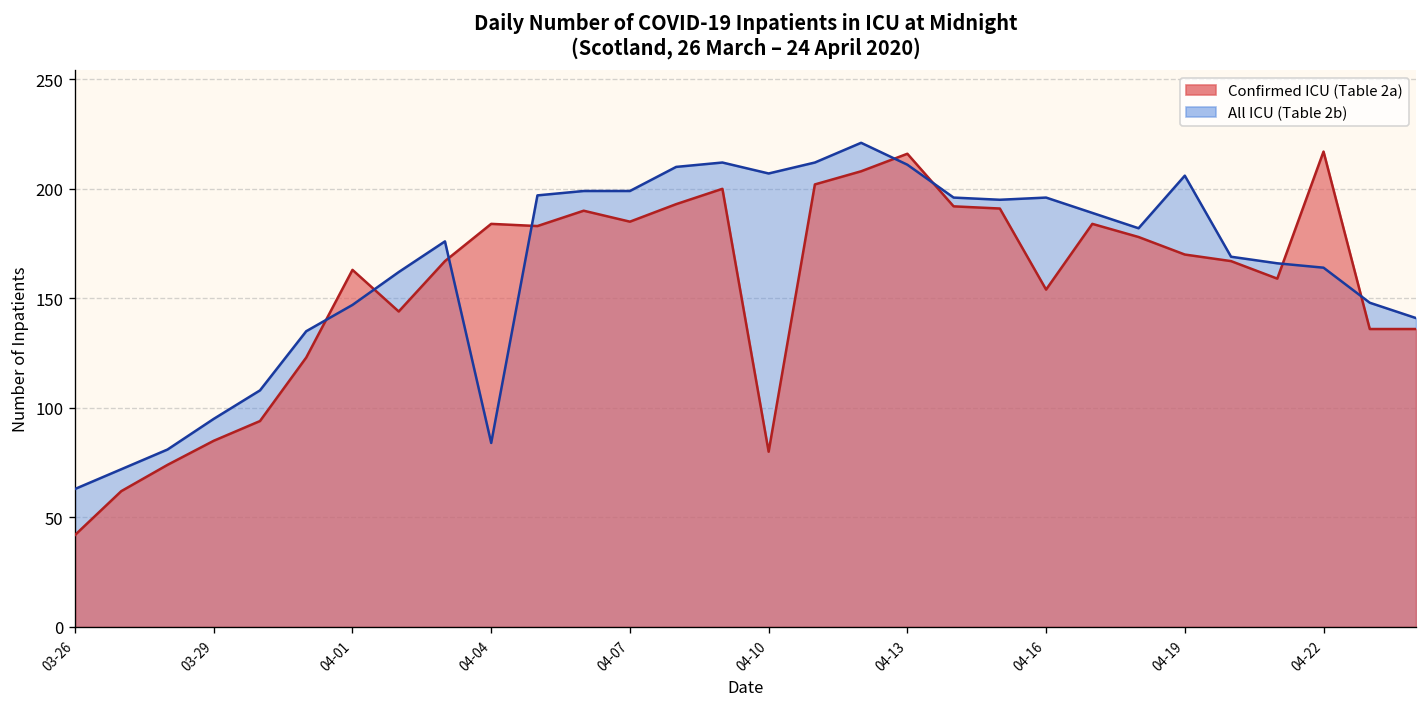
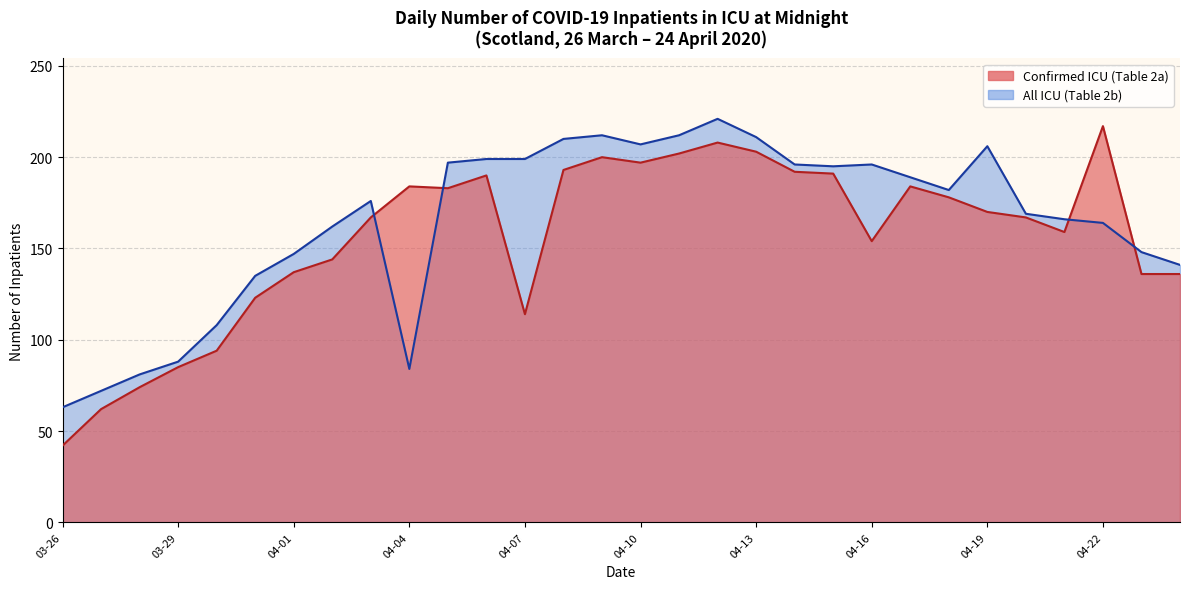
All ICU (Table 2b), 03-29: 95 -> 88
Confirmed ICU (Table 2a), 04-01: 163 -> 137
Confirmed ICU (Table 2a), 04-07: 185 -> 114
Confirmed ICU (Table 2a), 04-10: 80 -> 197
Confirmed ICU (Table 2a), 04-13: 216 -> 203
